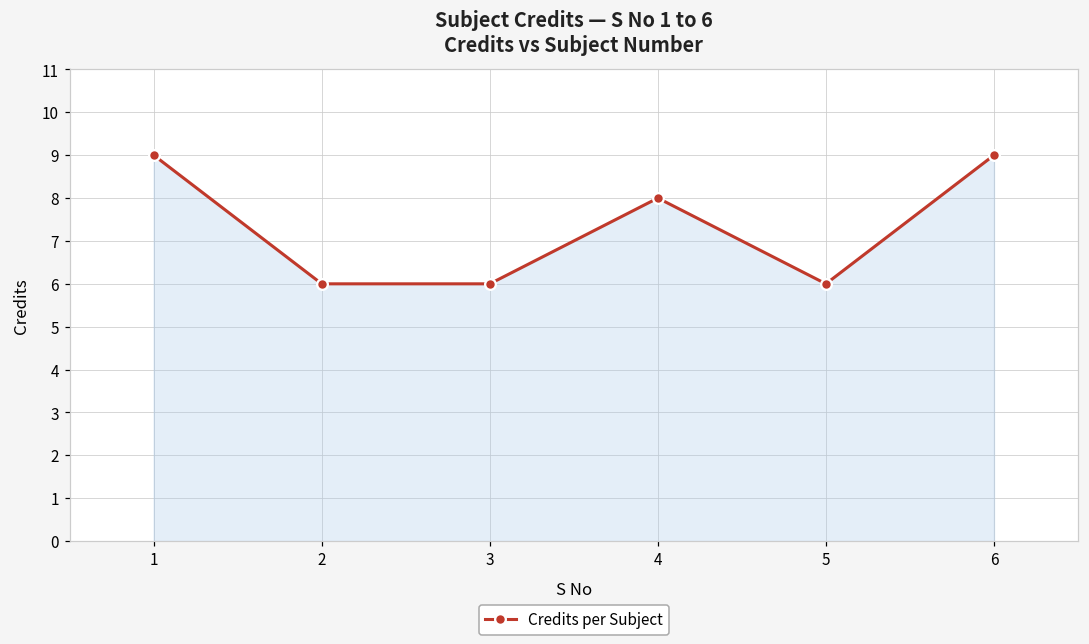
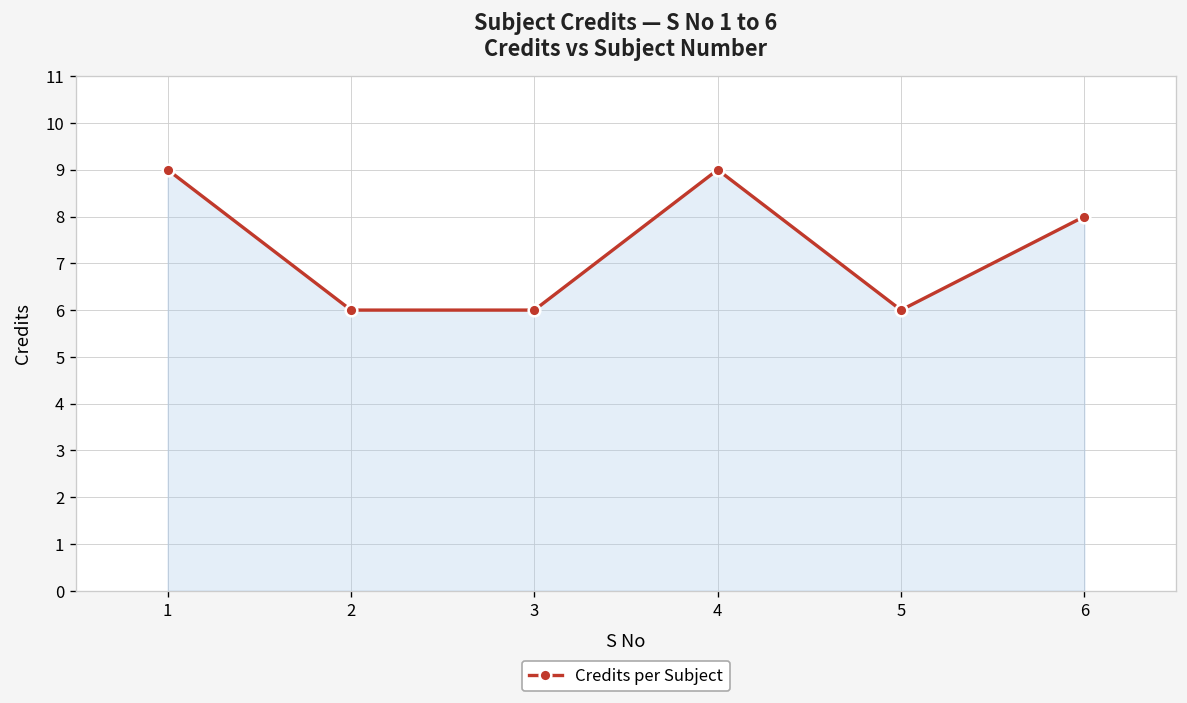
4: 8 -> 9
6: 9 -> 8
